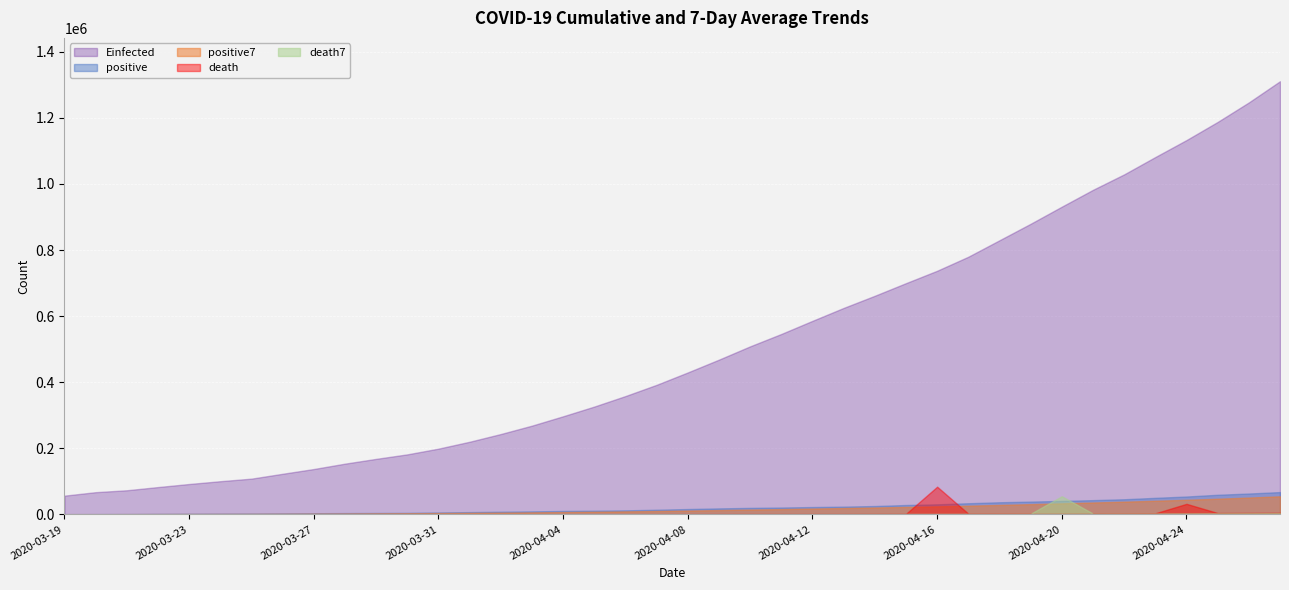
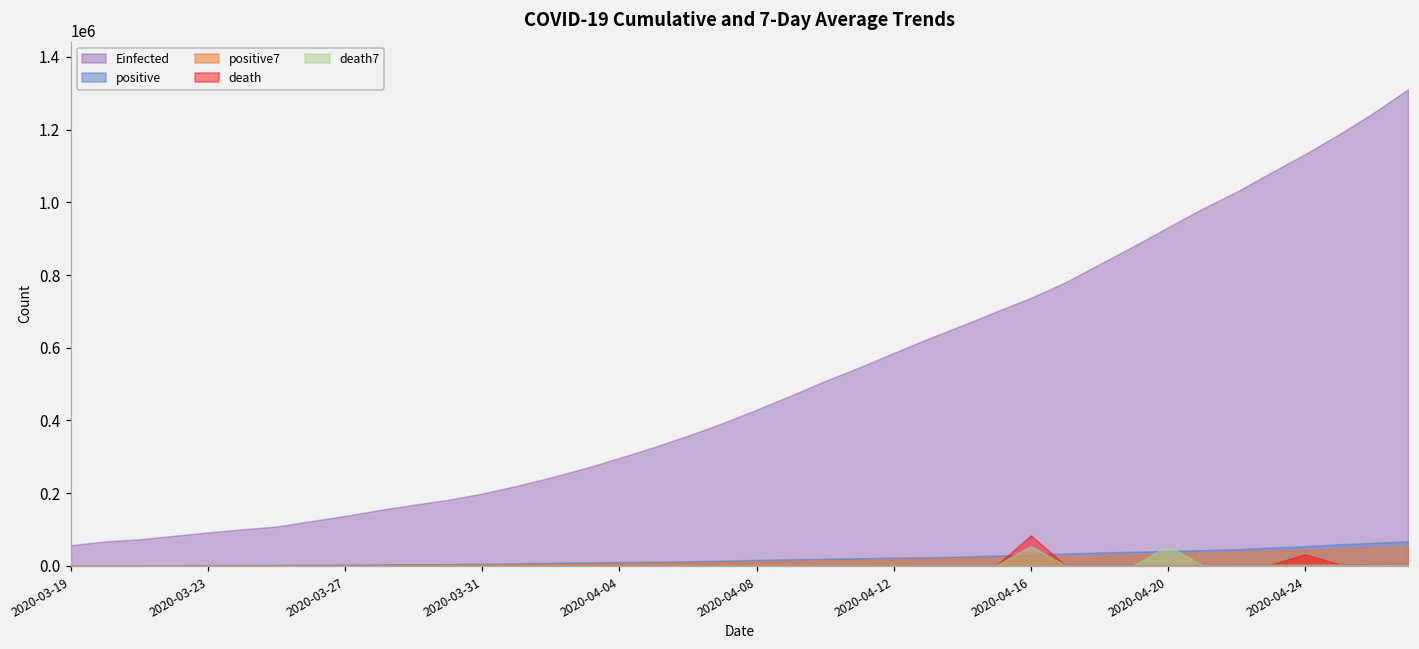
death7, 2020-04-16: 0 -> 50000
